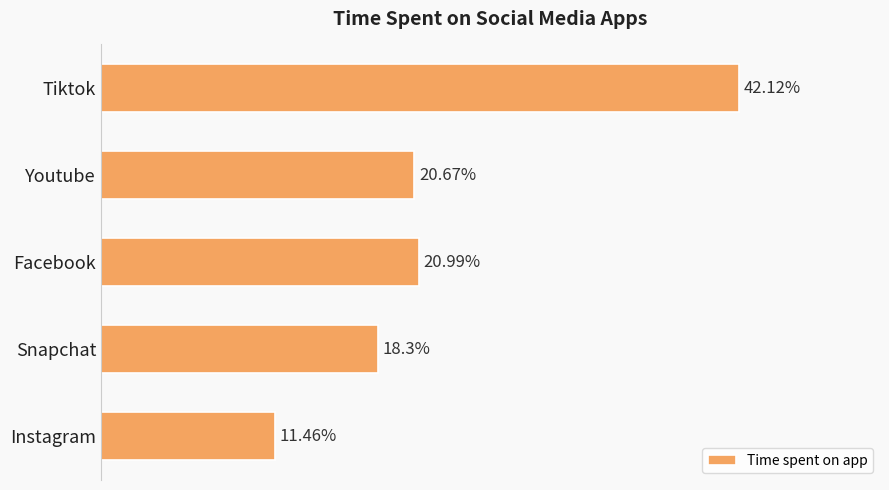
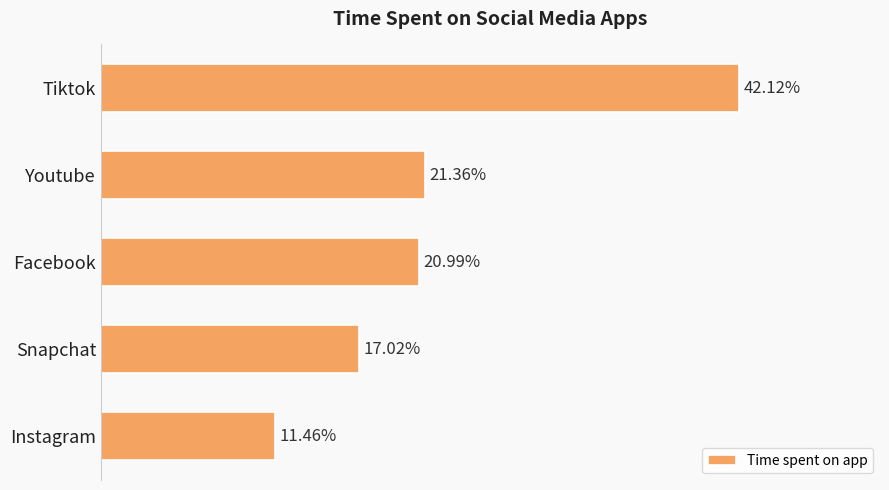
Youtube: 20.67% -> 21.36%
Snapchat: 18.3% -> 17.02%
